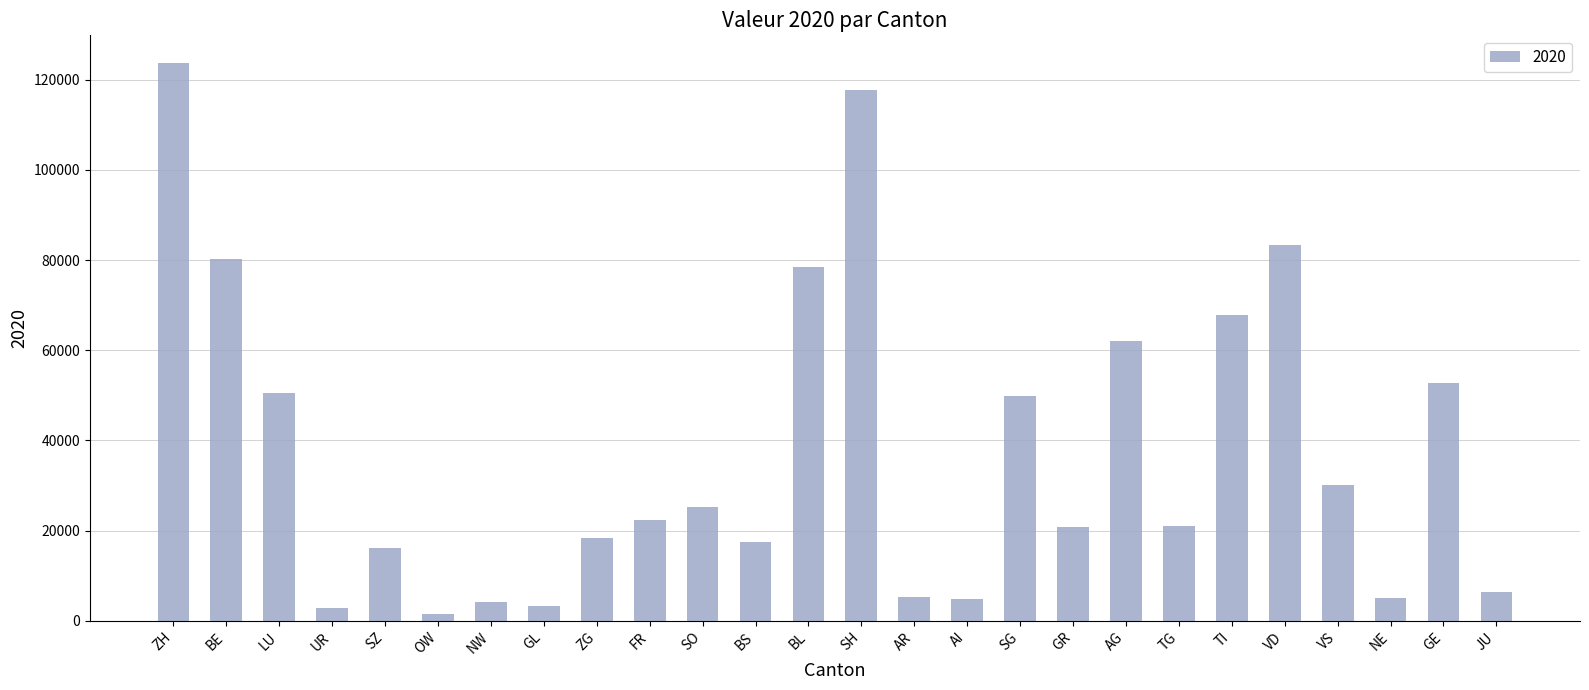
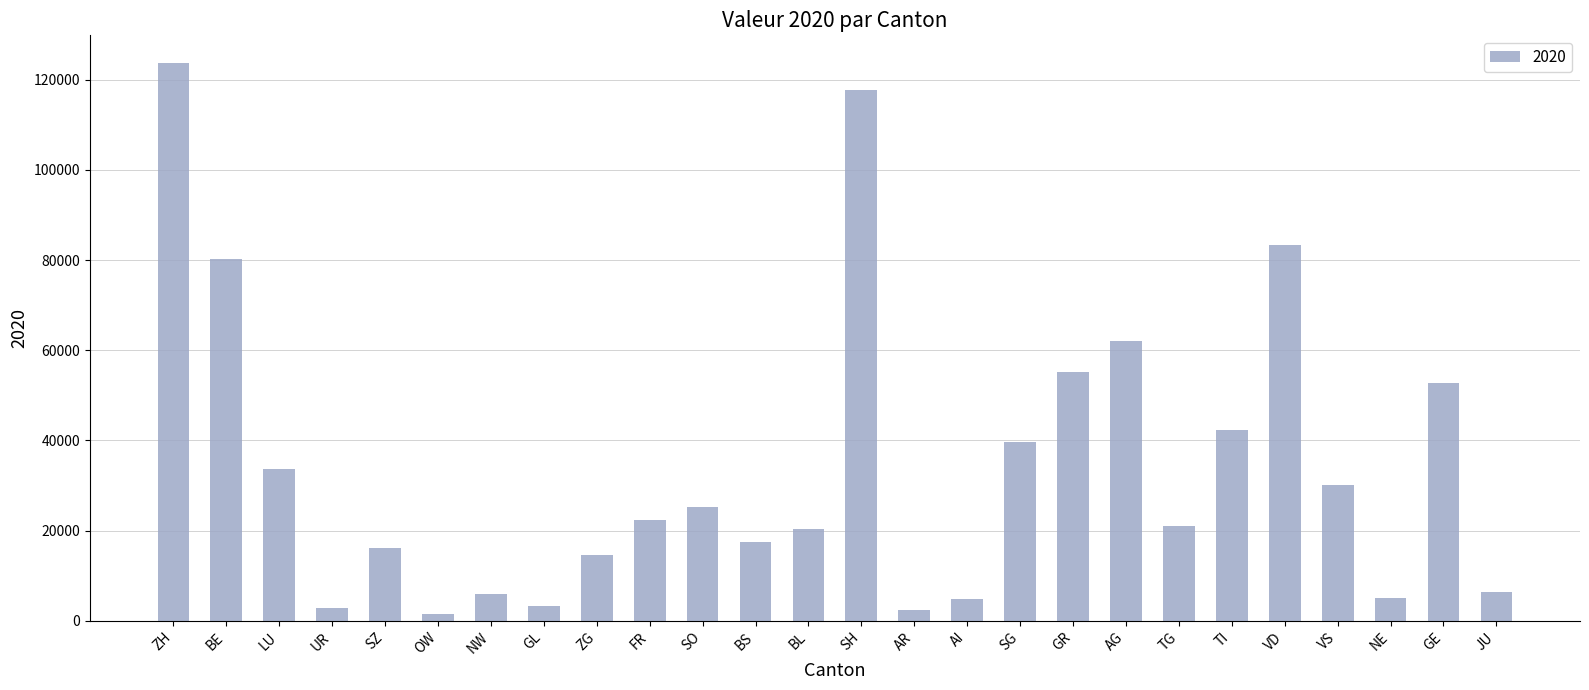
LU: 51000 -> 34000
NW: 4000 -> 6000
ZG: 18000 -> 15000
BL: 79000 -> 20000
AR: 5000 -> 2000
SG: 50000 -> 40000
GR: 21000 -> 55000
TI: 68000 -> 42000
